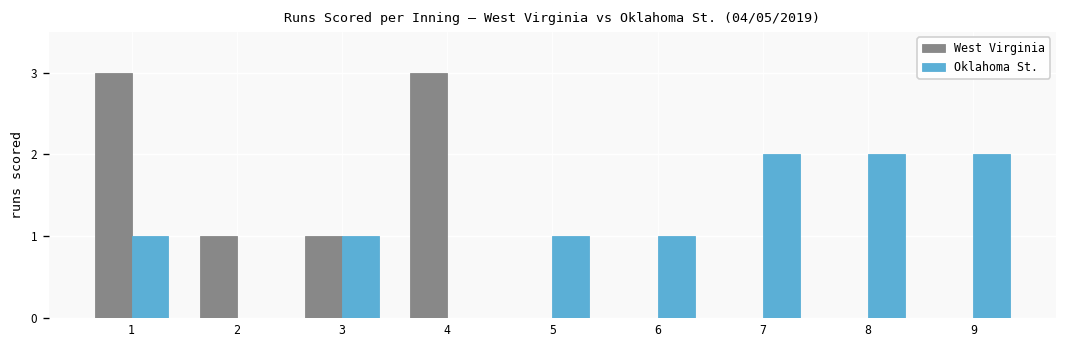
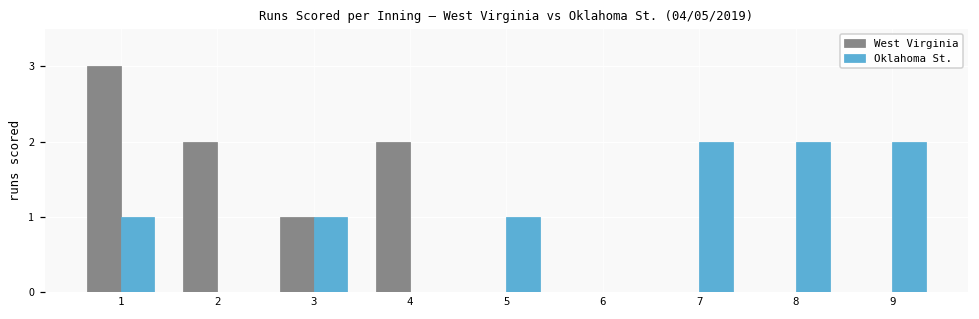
West Virginia, 2: 1 -> 2
West Virginia, 4: 3 -> 2
Oklahoma St., 6: 1 -> 0
